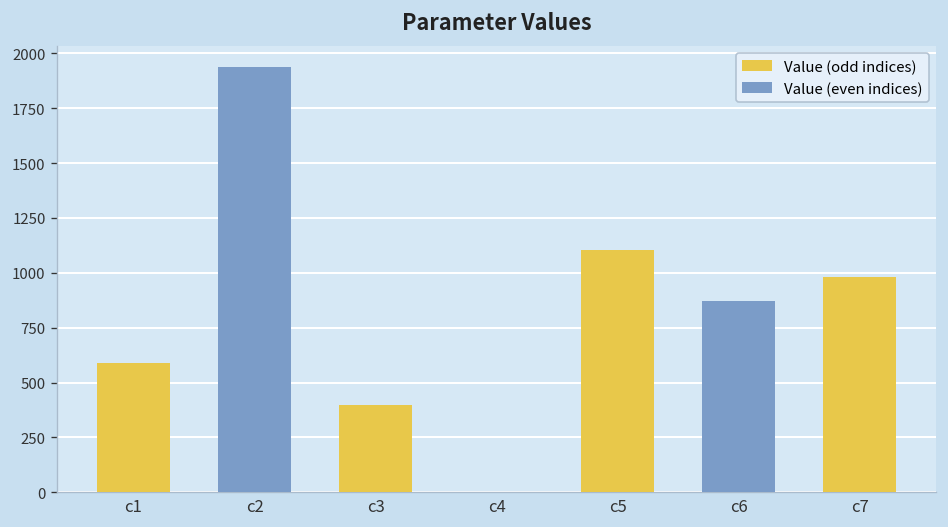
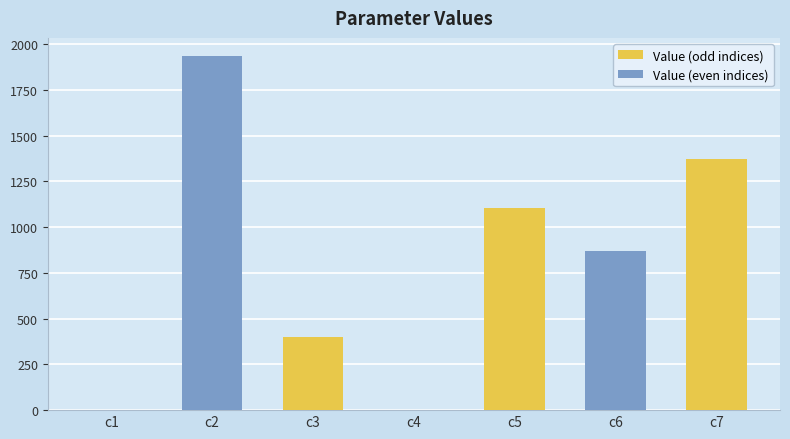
Value (odd indices), c1: 590 -> 0
Value (odd indices), c7: 980 -> 1370
